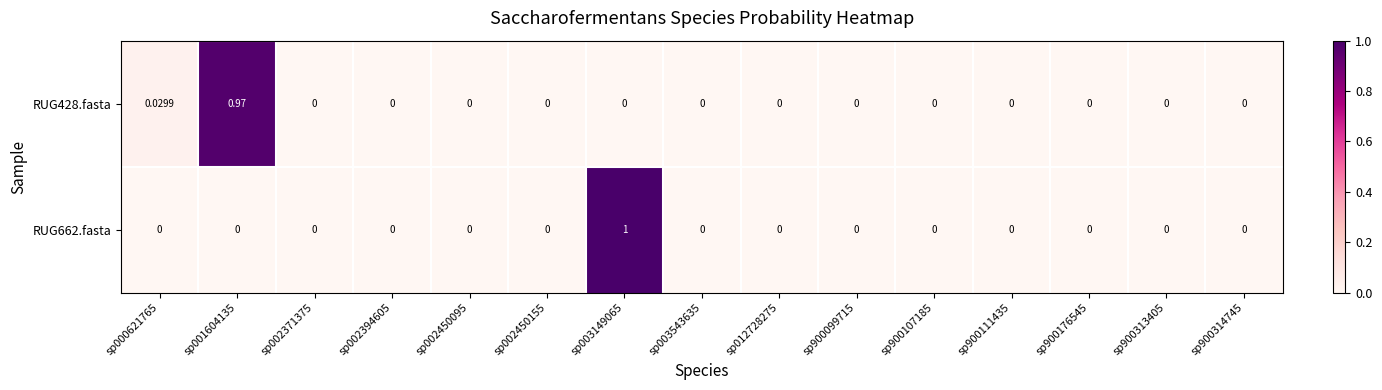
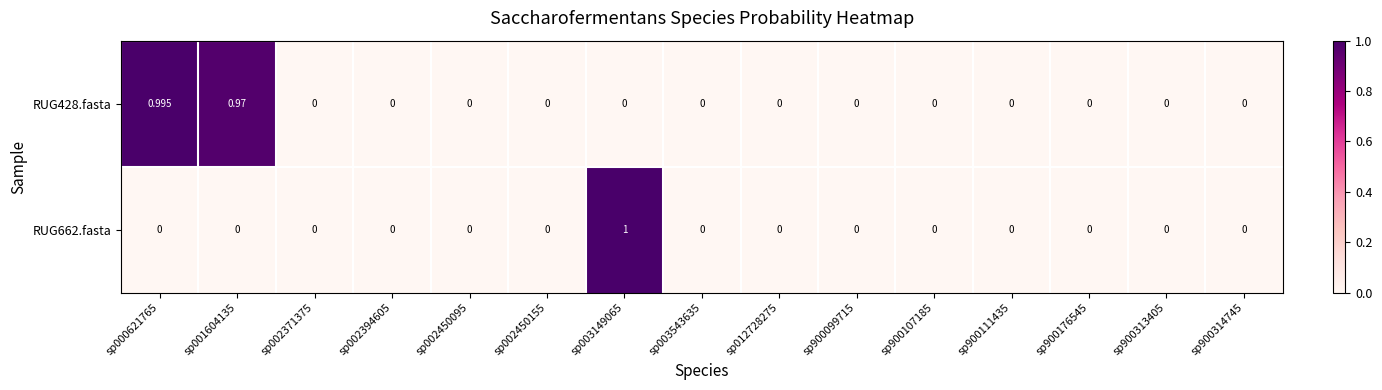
RUG428.fasta, sp000621765: 0.0299 -> 0.995
